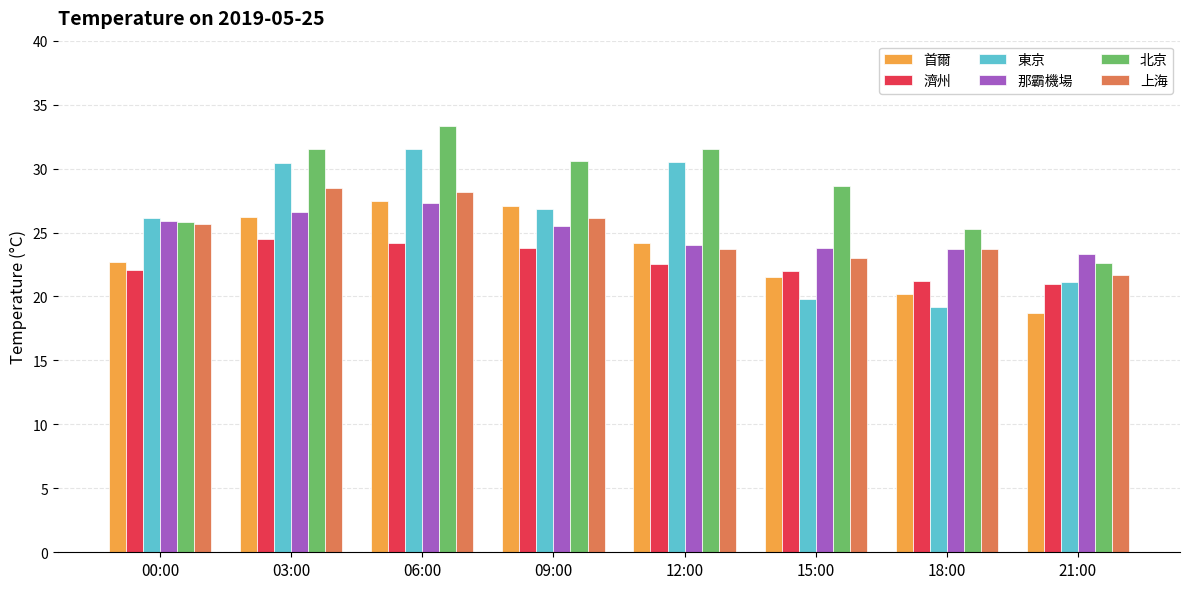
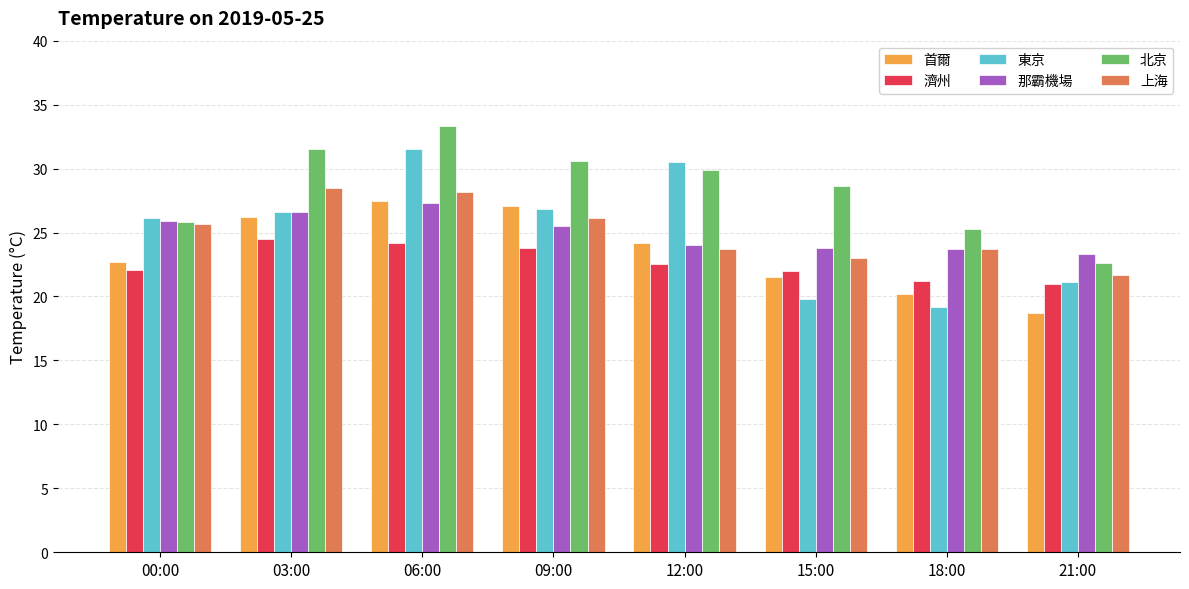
東京, 03:00: 30.4 -> 26.6
北京, 12:00: 31.5 -> 29.9
